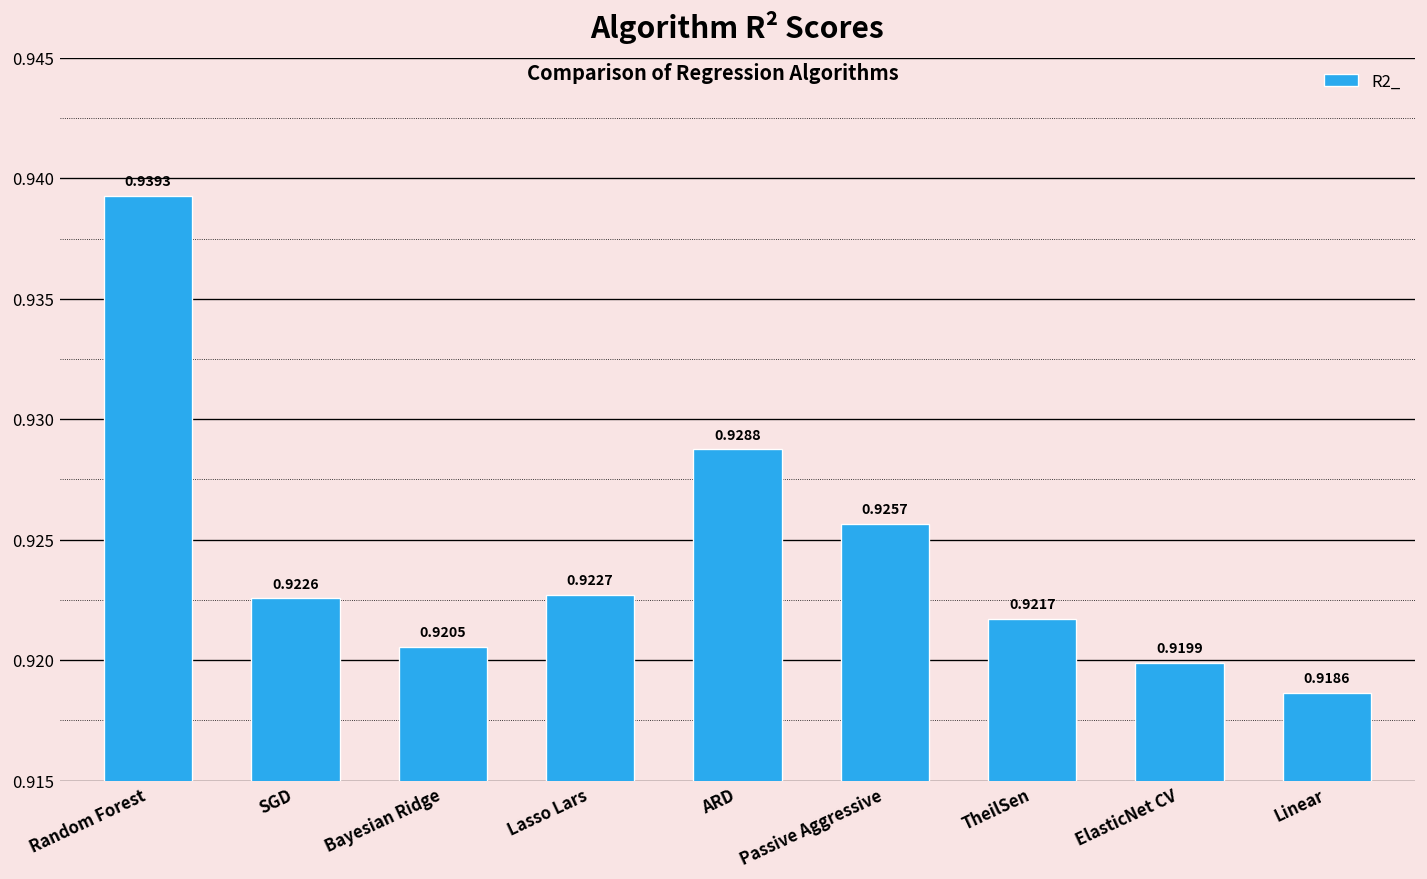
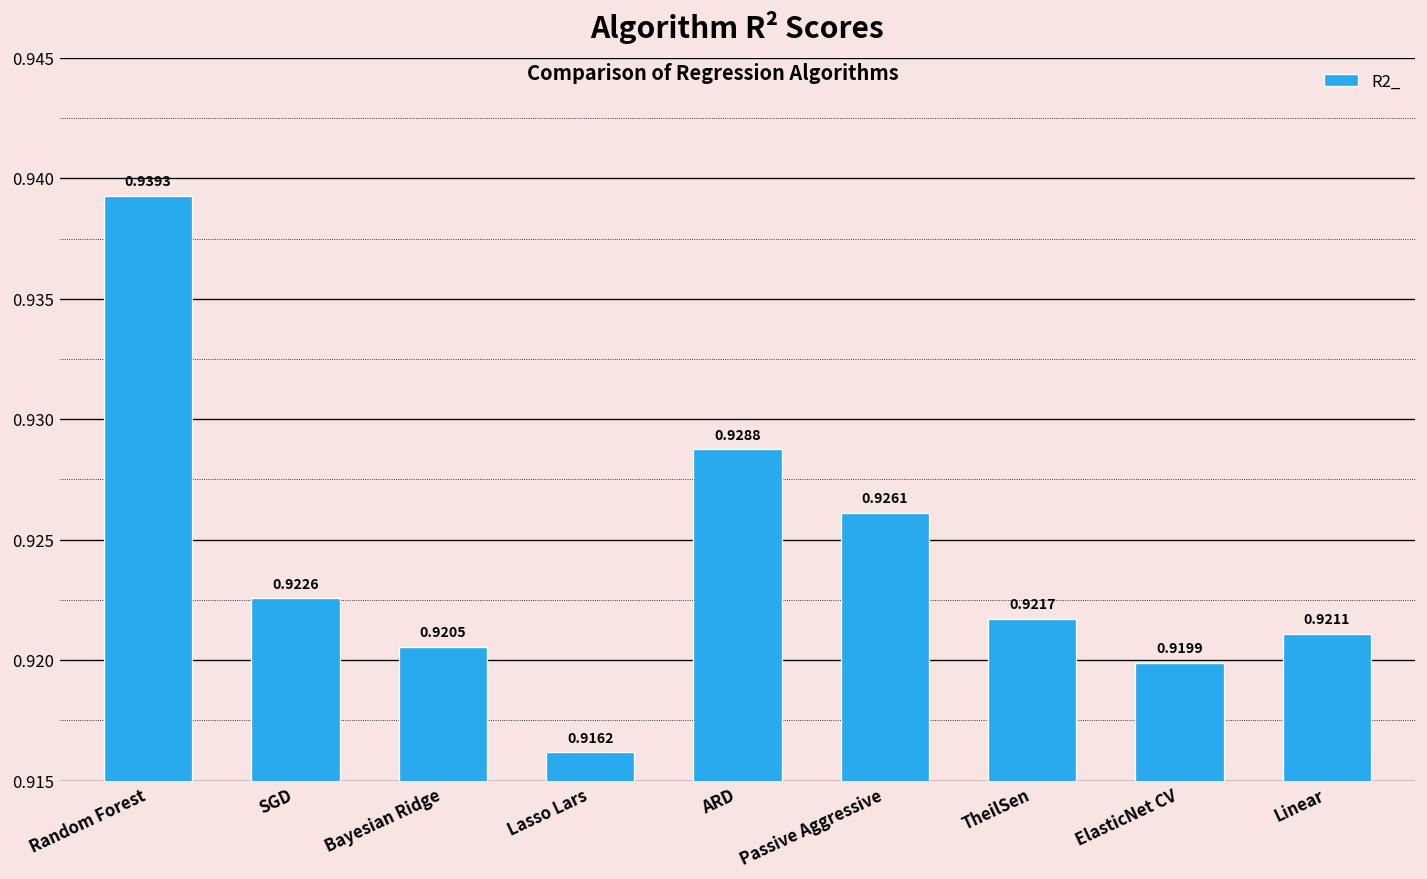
Lasso Lars: 0.9227 -> 0.9162
Passive Aggressive: 0.9257 -> 0.9261
Linear: 0.9186 -> 0.9211
